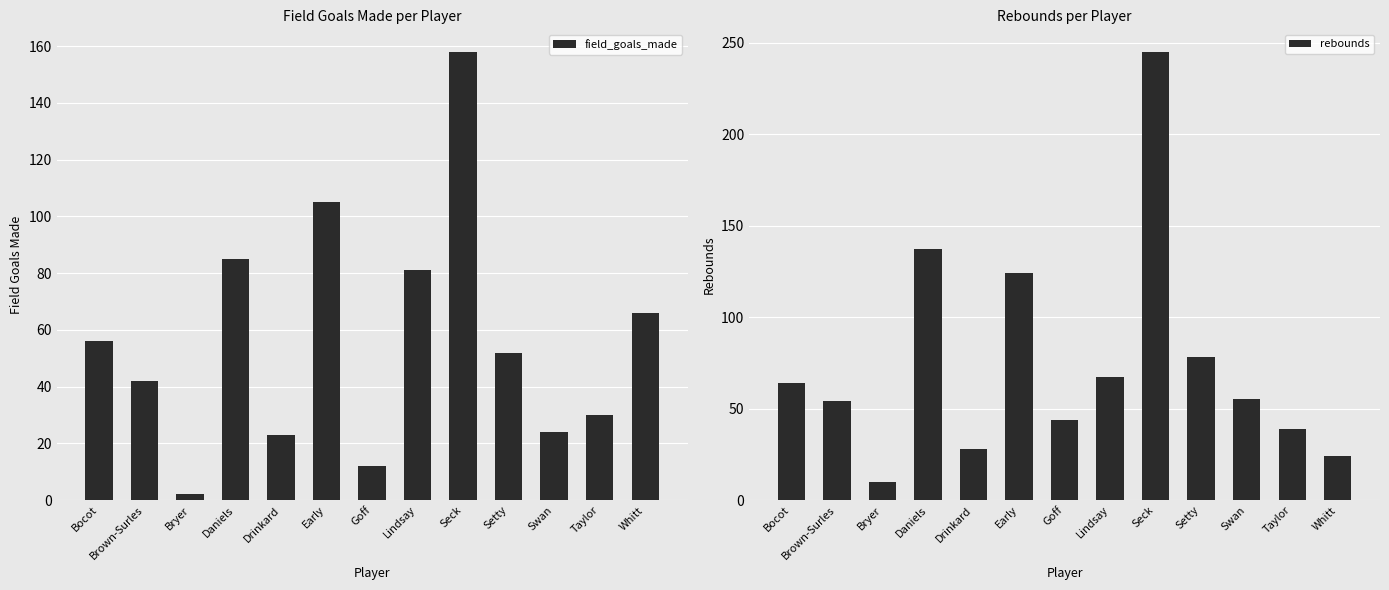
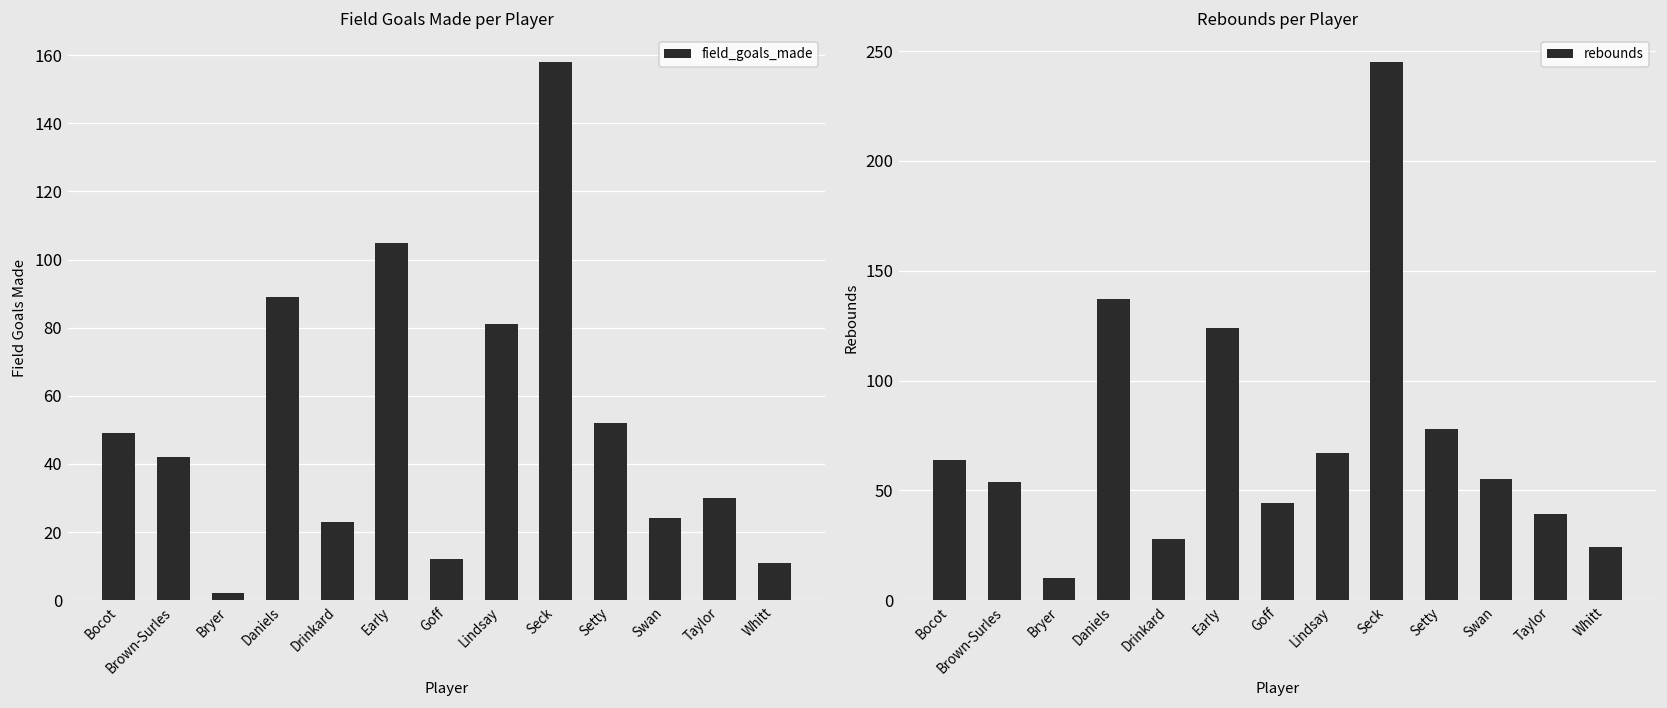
Field Goals Made per Player, Bocot: 56 -> 49
Field Goals Made per Player, Daniels: 85 -> 89
Field Goals Made per Player, Whitt: 66 -> 11
